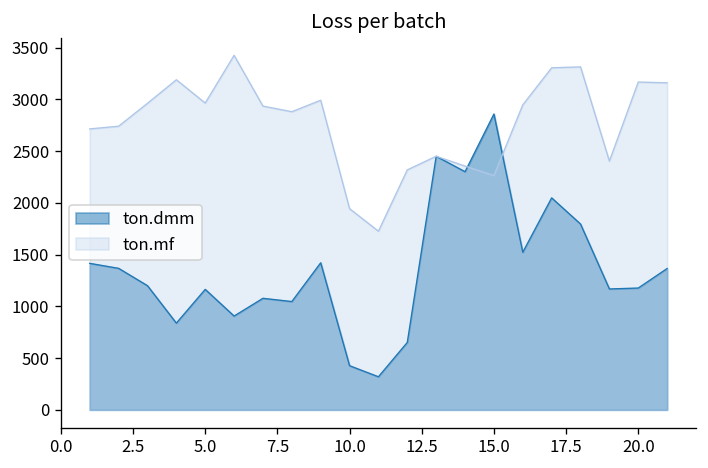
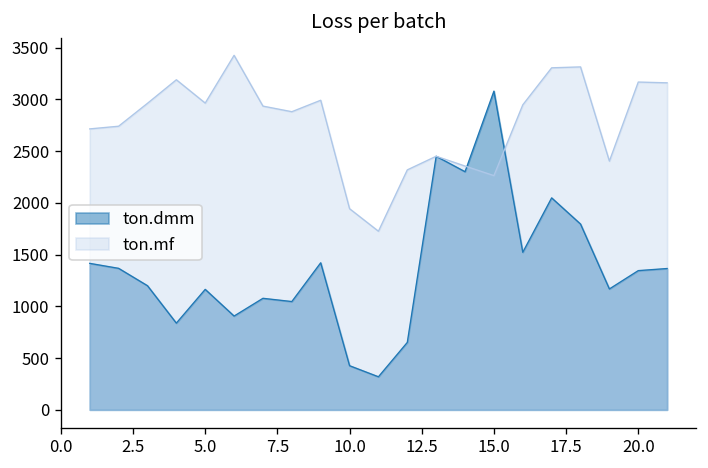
ton.dmm, 15.0: 2900 -> 3100
ton.dmm, 20.0: 1200 -> 1300
